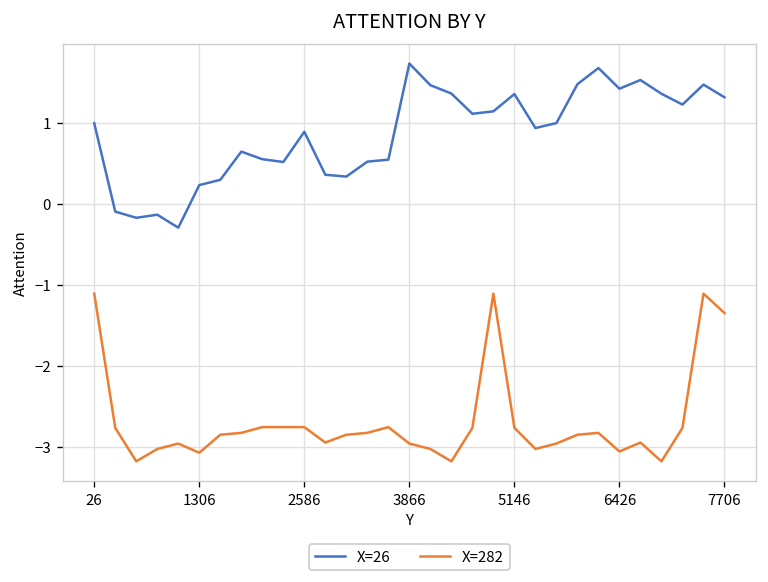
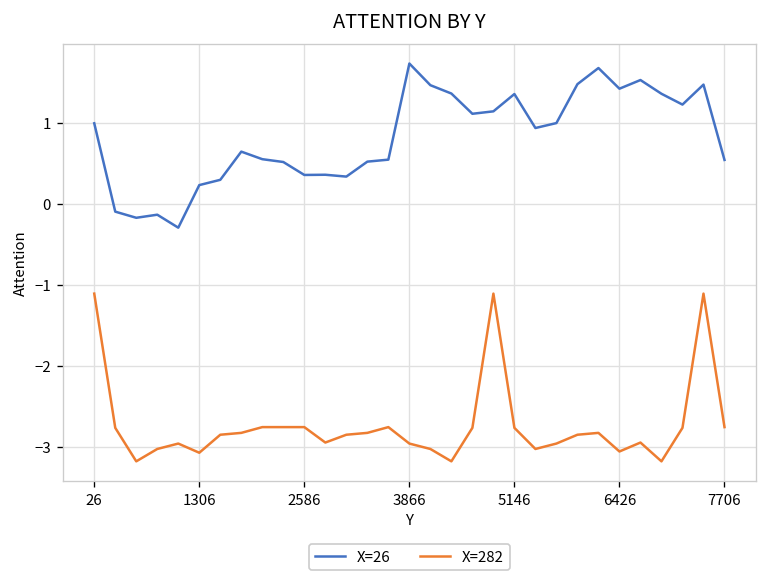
X=26, 2586: 0.9 -> 0.4
X=26, 7706: 1.3 -> 0.5
X=282, 7706: -1.3 -> -2.8
